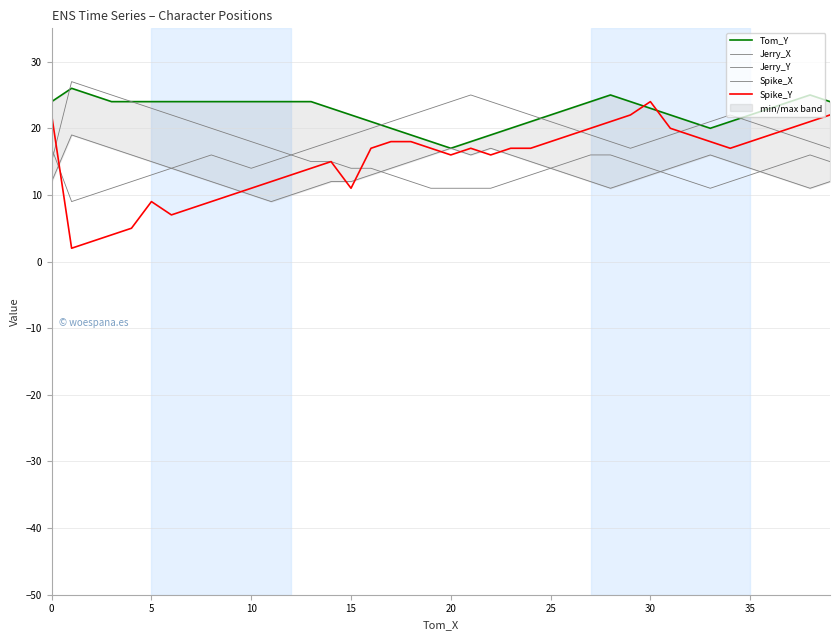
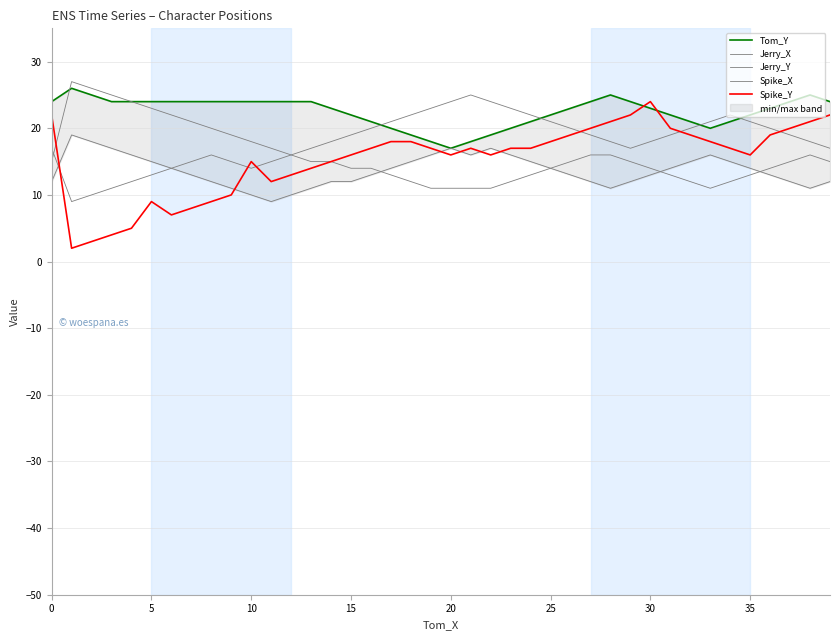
Spike_Y, 10: 11 -> 15
Spike_Y, 15: 11 -> 16
Spike_Y, 35: 18 -> 16
